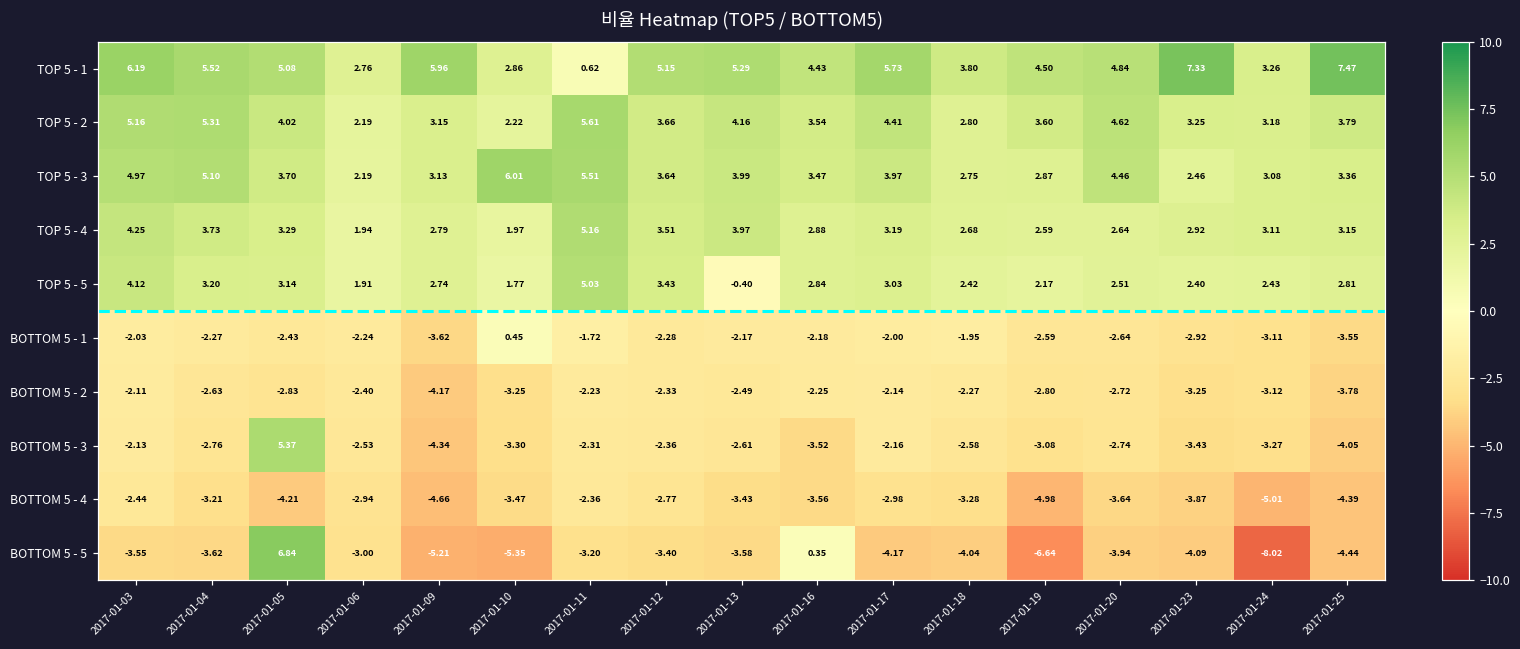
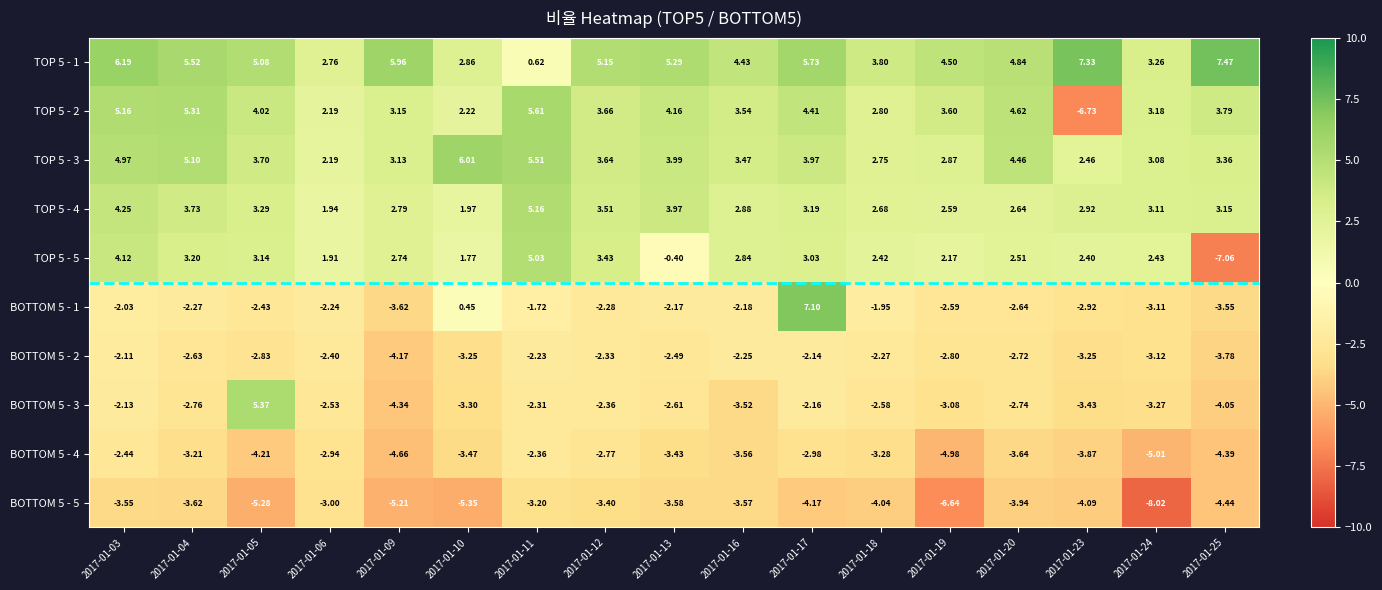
TOP 5 - 2, 2017-01-23: 3.25 -> -6.73
TOP 5 - 5, 2017-01-25: 2.81 -> -7.06
BOTTOM 5 - 1, 2017-01-17: -2.00 -> 7.10
BOTTOM 5 - 5, 2017-01-05: 6.84 -> -5.28
BOTTOM 5 - 5, 2017-01-16: 0.35 -> -3.57
